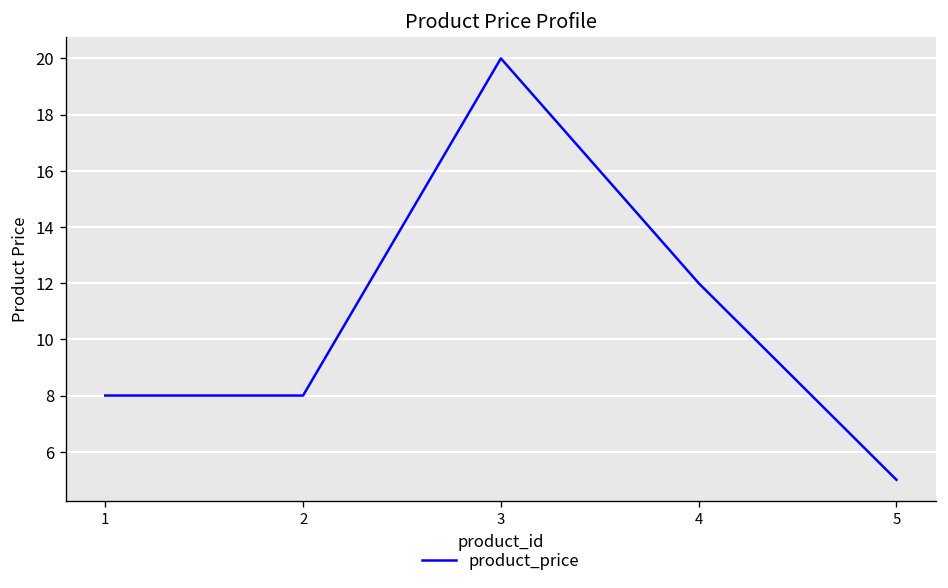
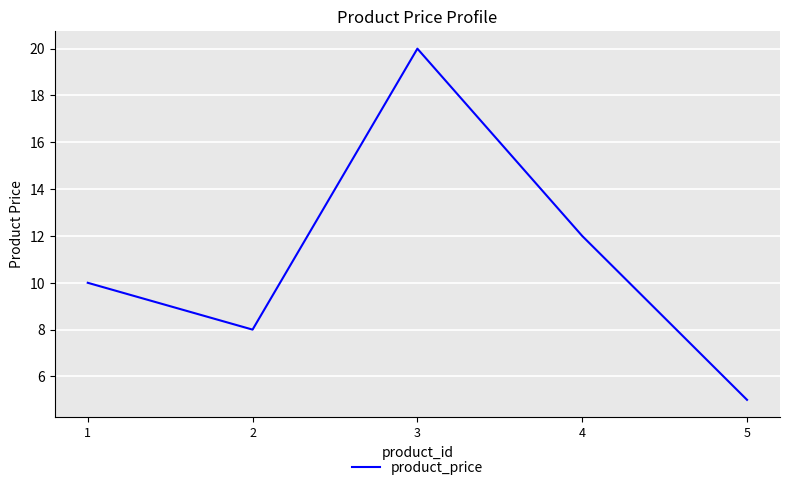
1: 8 -> 10
